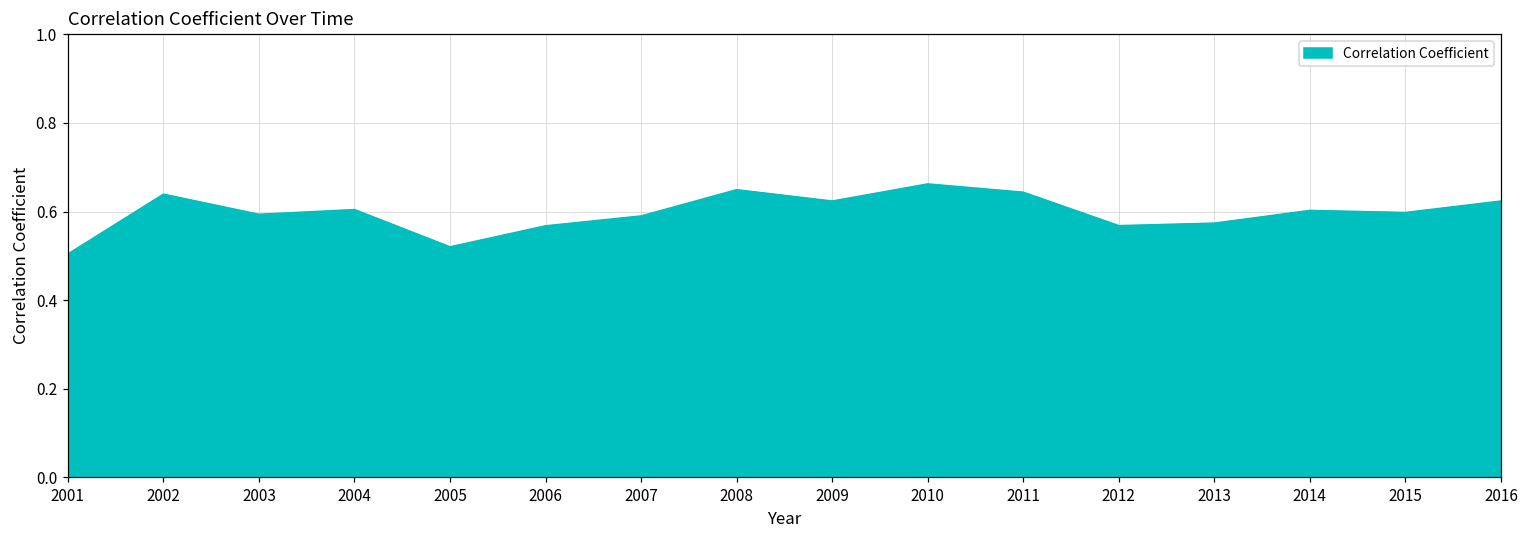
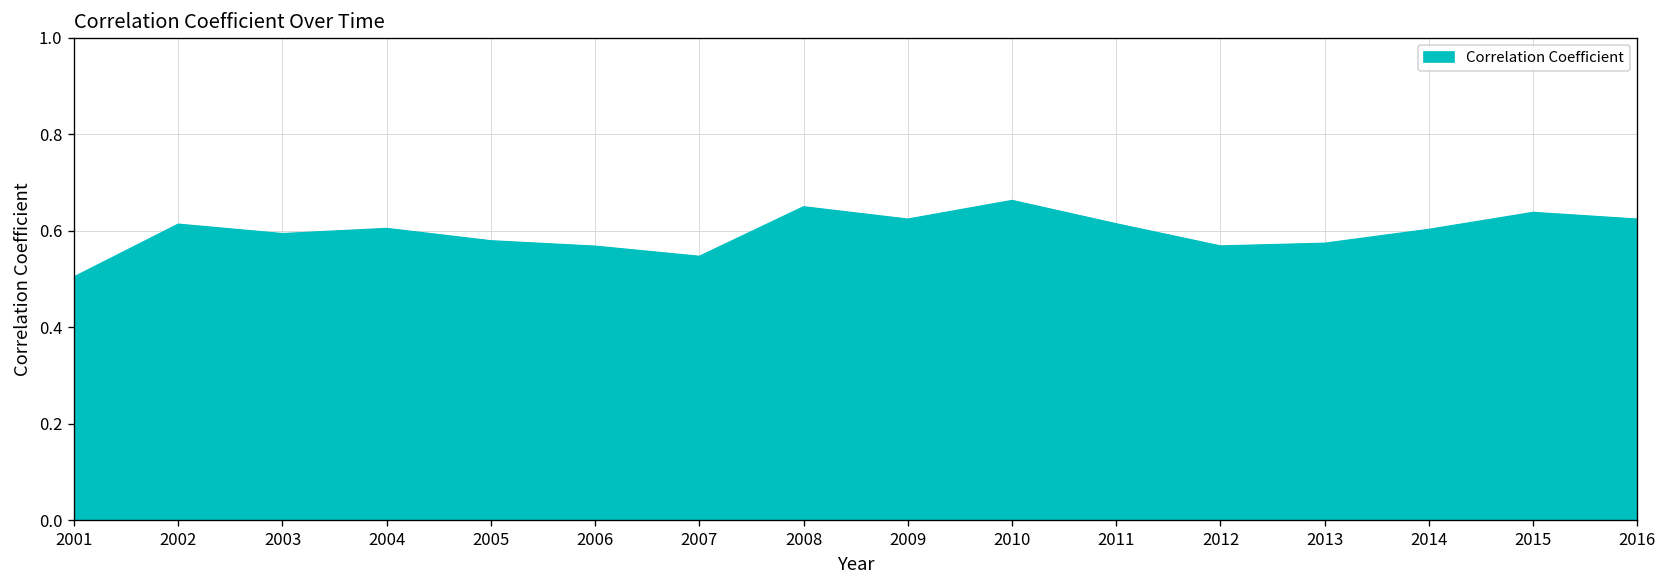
2002: 0.64 -> 0.61
2005: 0.52 -> 0.58
2007: 0.59 -> 0.55
2011: 0.64 -> 0.61
2015: 0.60 -> 0.64
